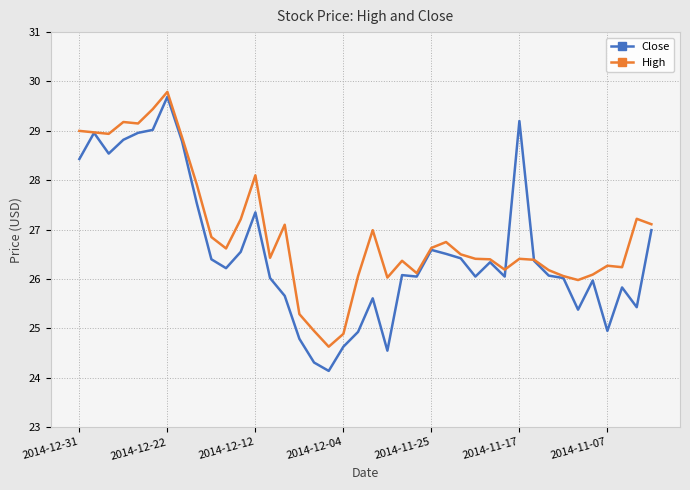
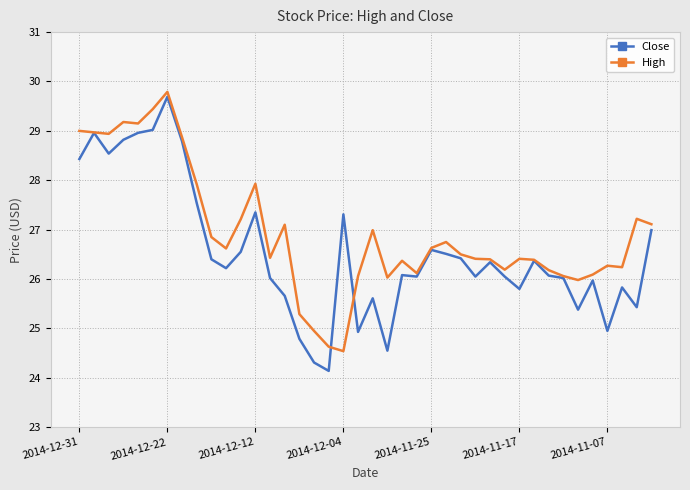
High, 2014-12-12: 28.1 -> 27.9
Close, 2014-12-04: 24.6 -> 27.3
High, 2014-12-04: 24.9 -> 24.5
Close, 2014-11-17: 29.2 -> 25.8
